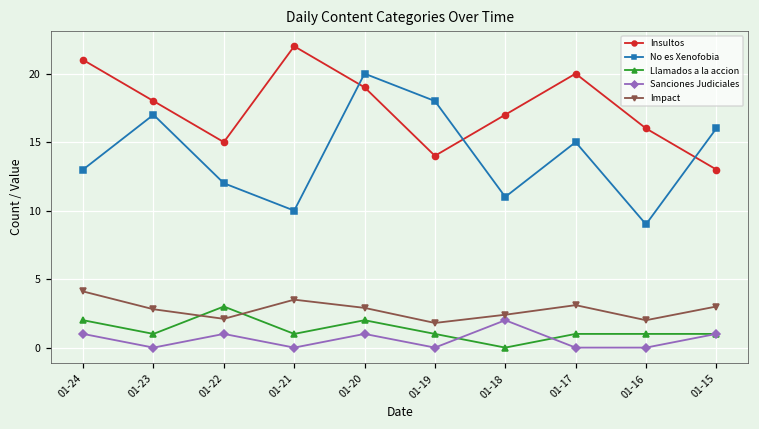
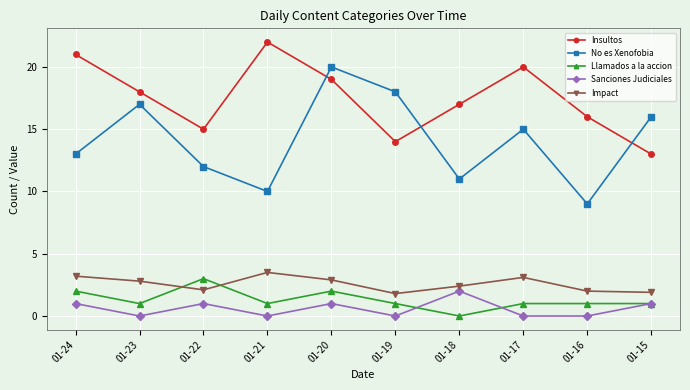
Impact, 01-24: 4.1 -> 3.2
Impact, 01-15: 3.0 -> 1.9
